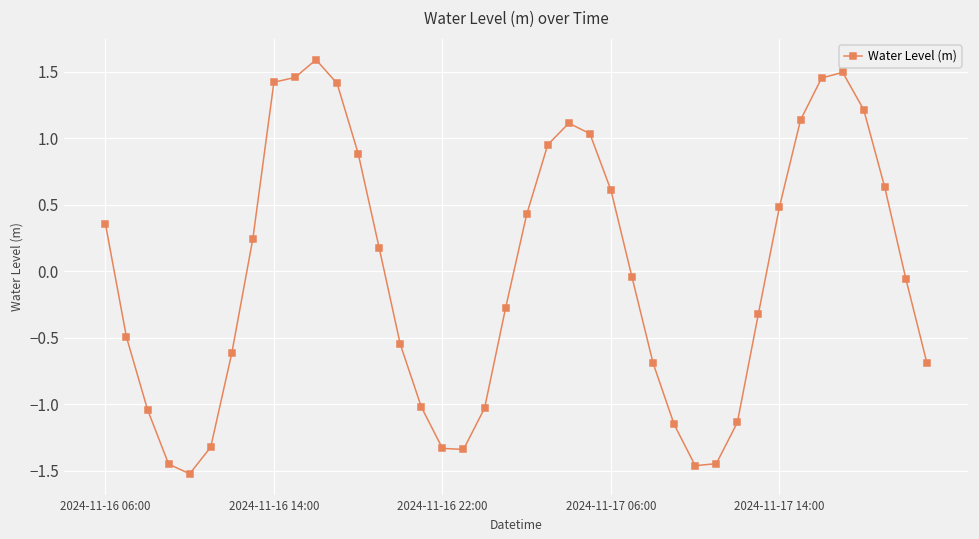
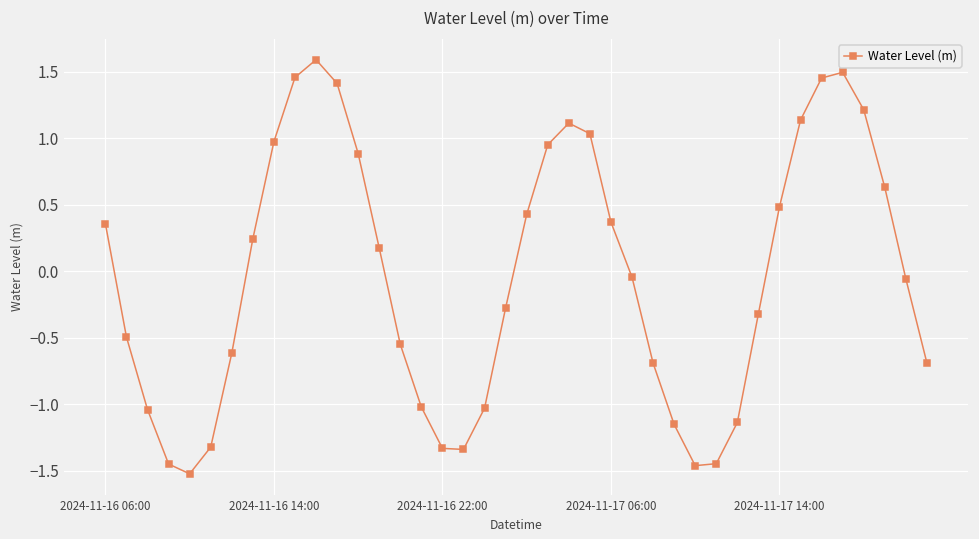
2024-11-16 14:00: 1.42 -> 0.97
2024-11-17 06:00: 0.61 -> 0.37
